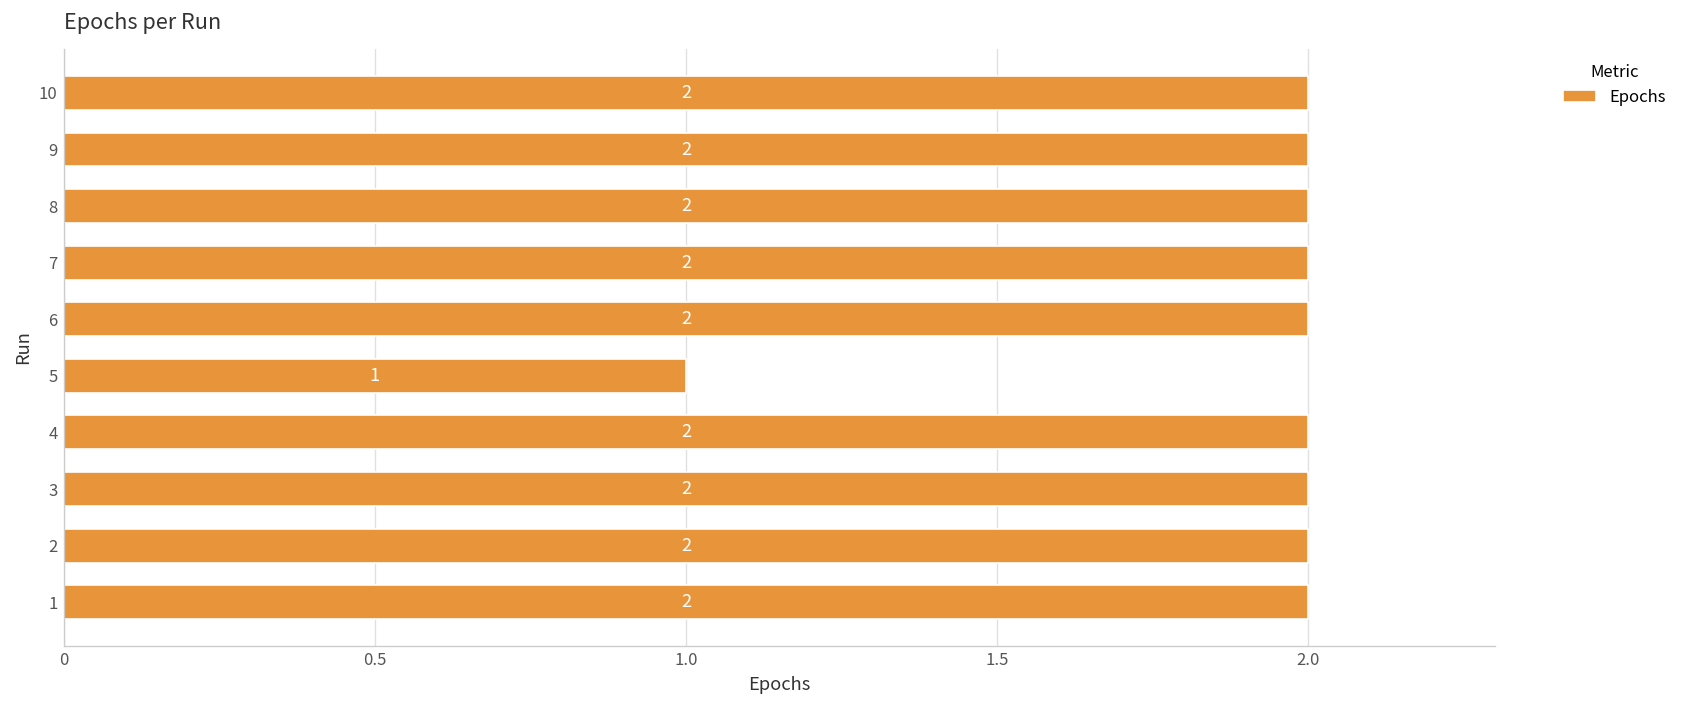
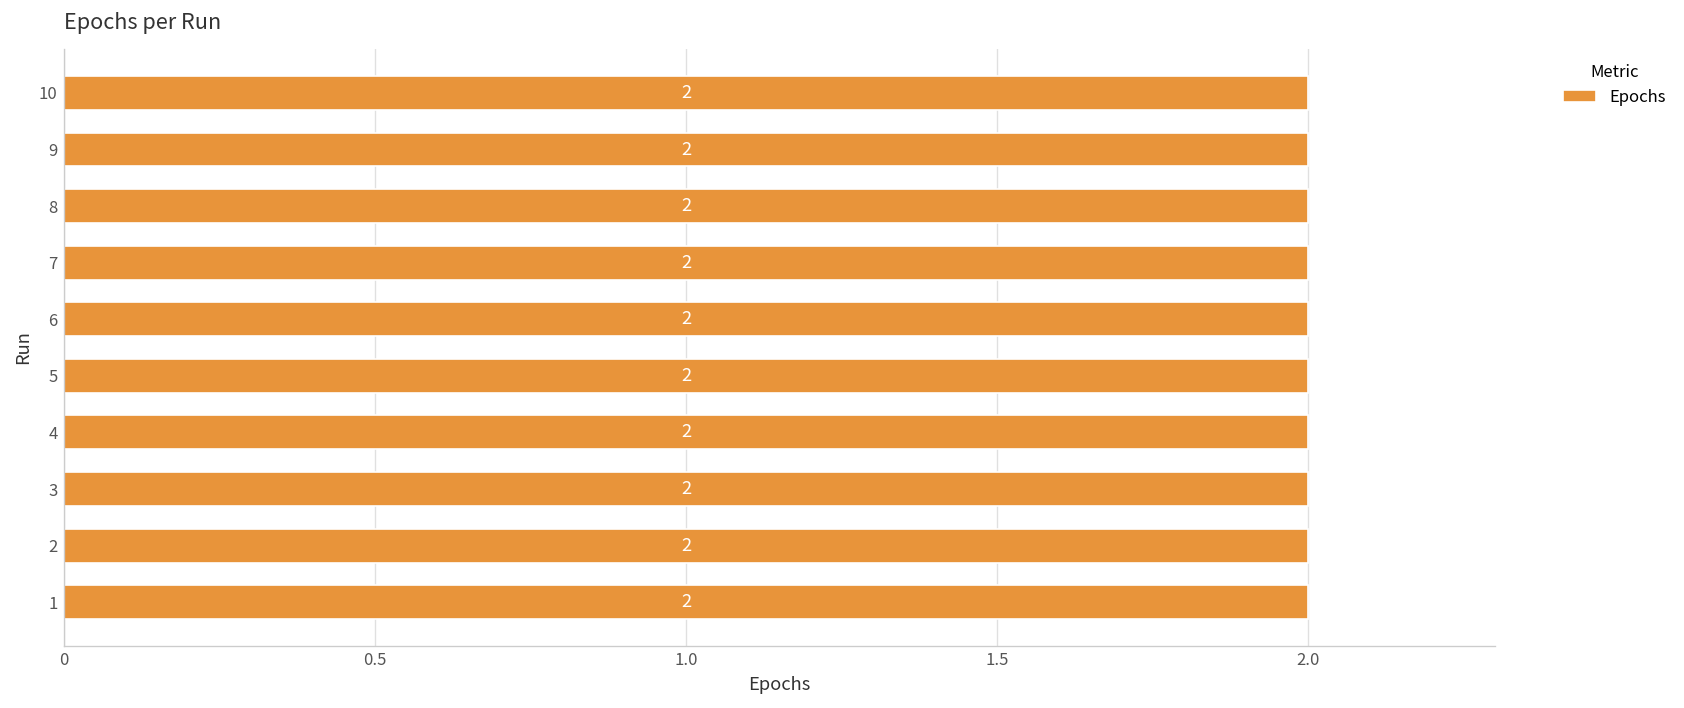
5: 1 -> 2
